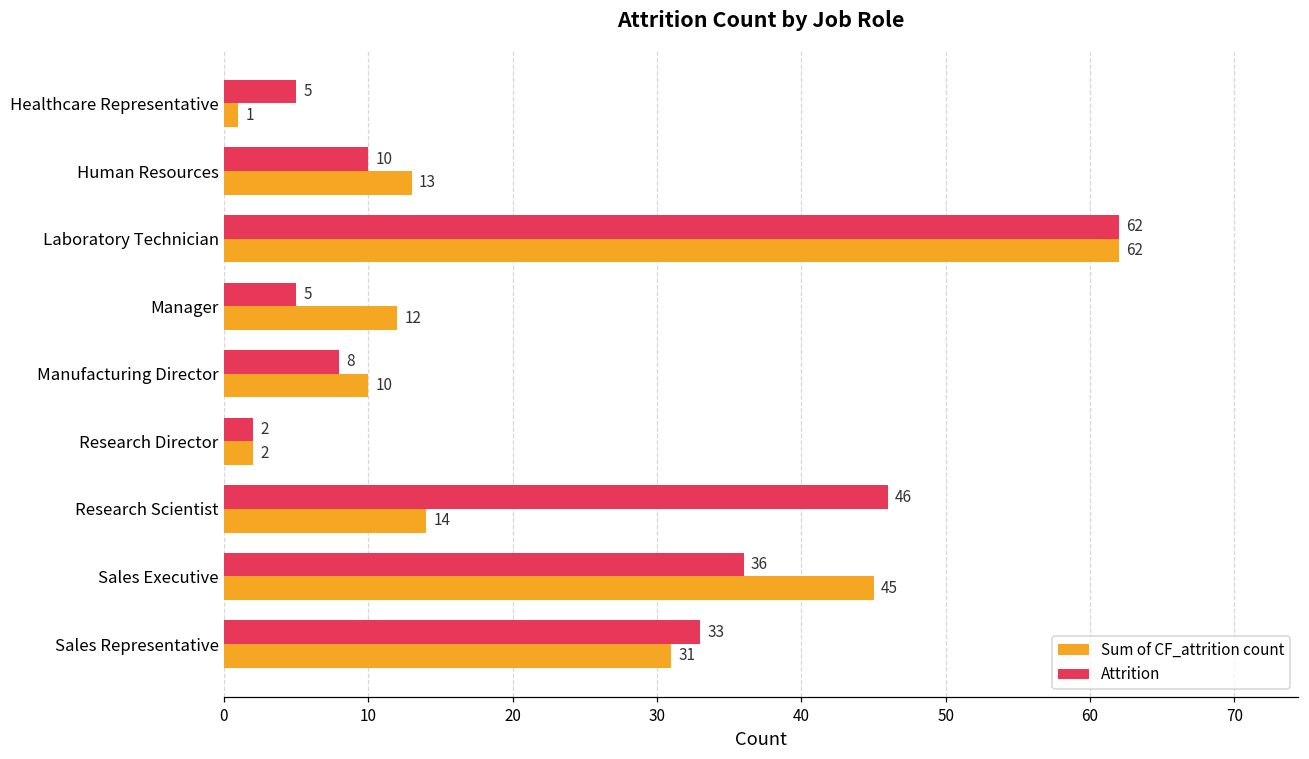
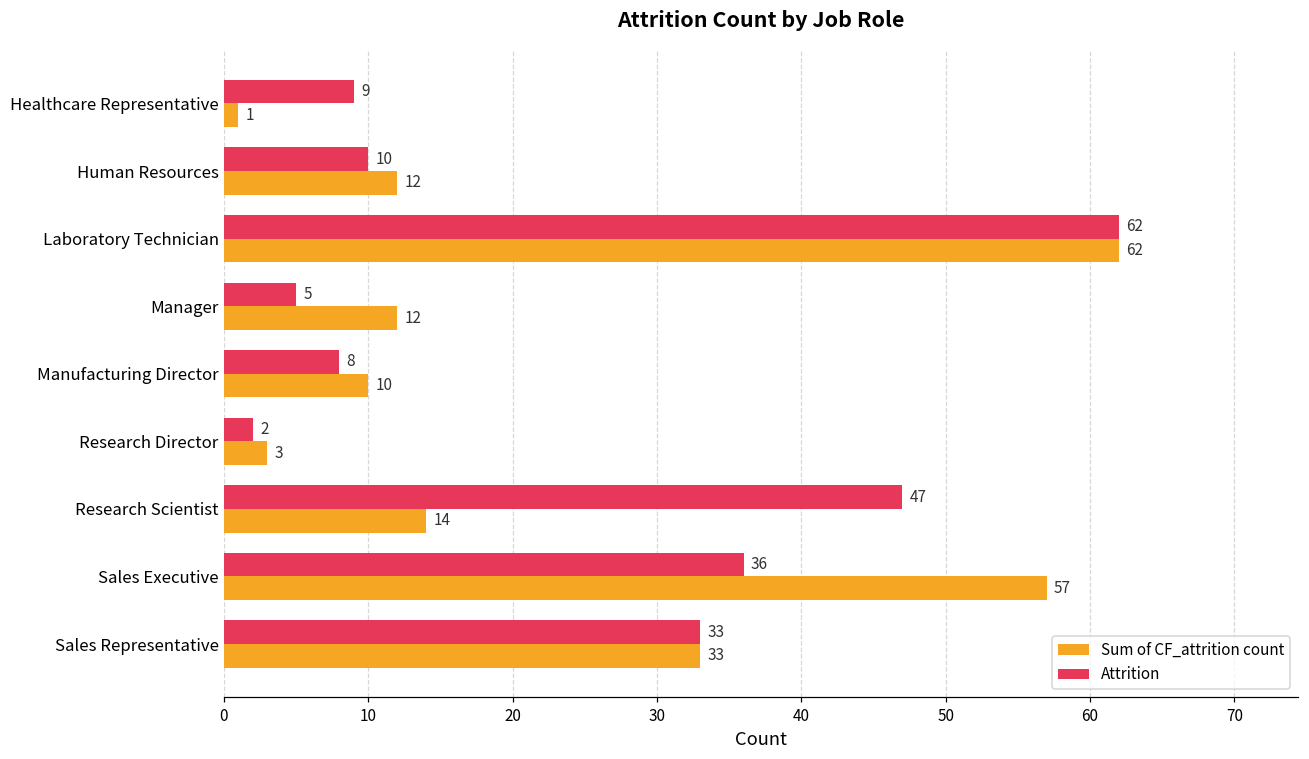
Attrition, Healthcare Representative: 5 -> 9
Sum of CF_attrition count, Human Resources: 13 -> 12
Sum of CF_attrition count, Research Director: 2 -> 3
Attrition, Research Scientist: 46 -> 47
Sum of CF_attrition count, Sales Executive: 45 -> 57
Sum of CF_attrition count, Sales Representative: 31 -> 33
